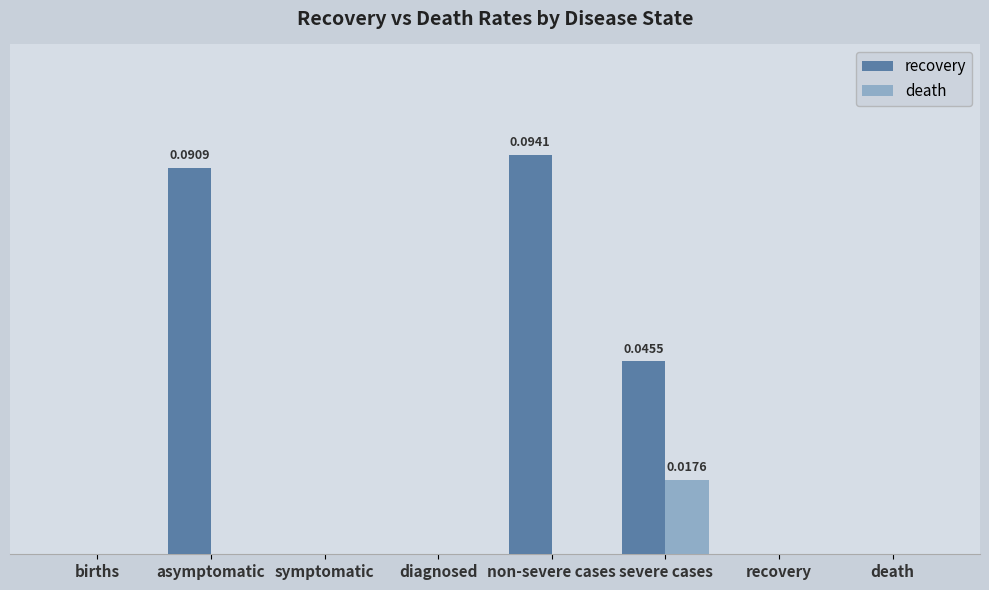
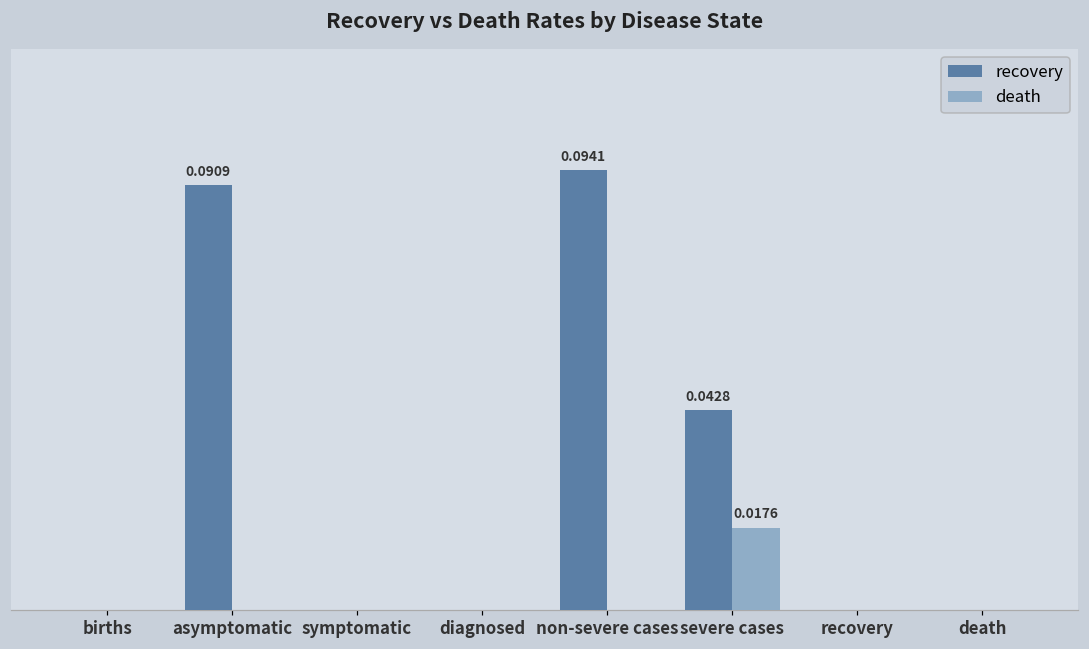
recovery, severe cases: 0.0455 -> 0.0428
